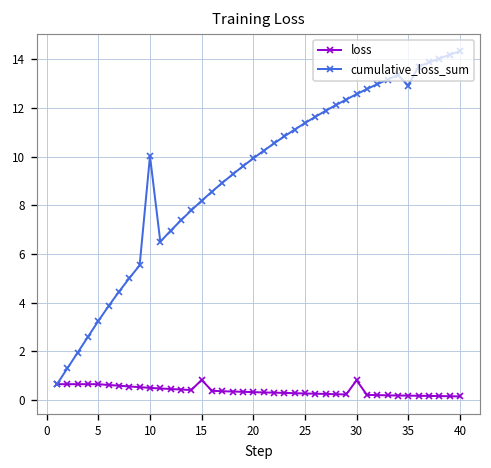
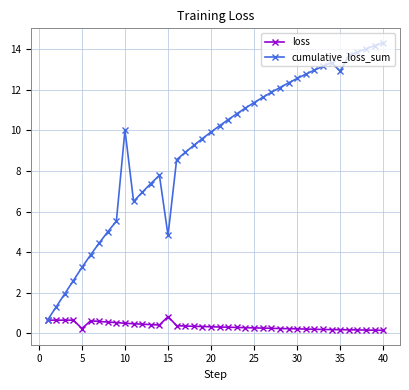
loss, 5: 0.6 -> 0.2
cumulative_loss_sum, 15: 8.2 -> 4.8
loss, 30: 0.8 -> 0.2
